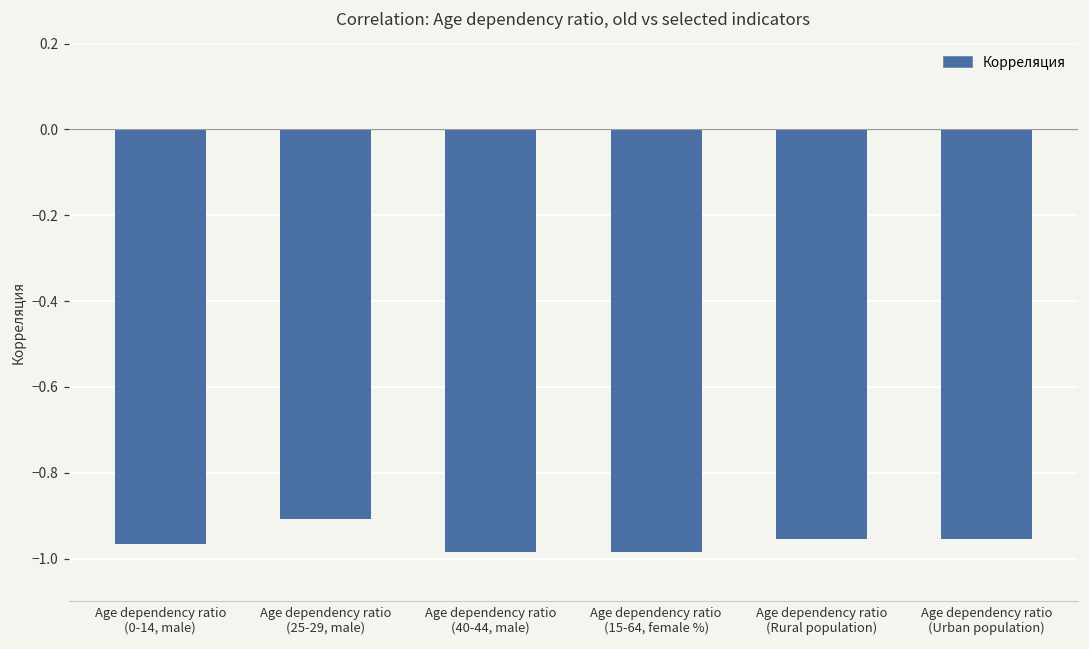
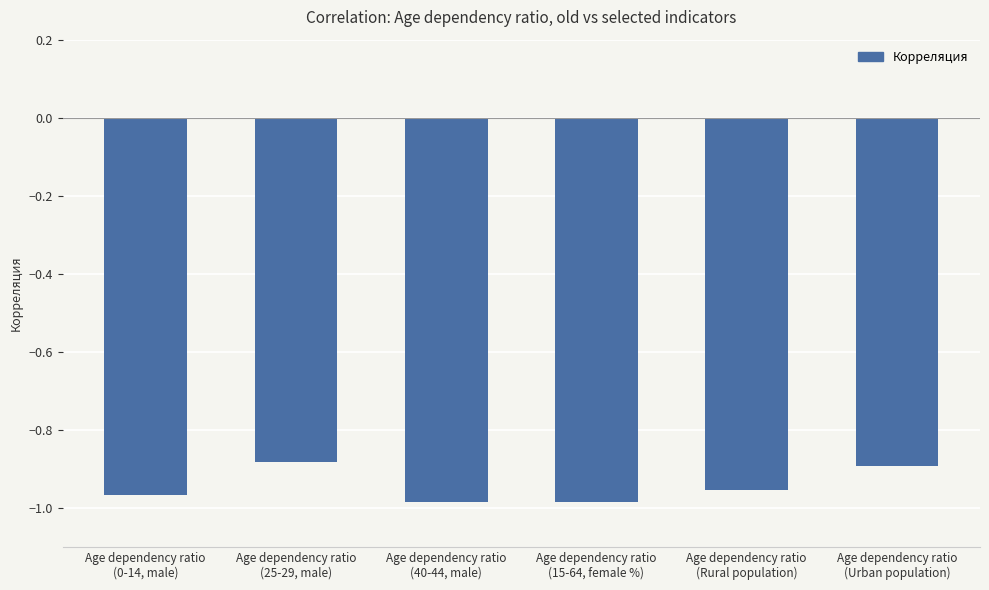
Age dependency ratio (25-29, male): -0.91 -> -0.88
Age dependency ratio (Urban population): -0.95 -> -0.89
